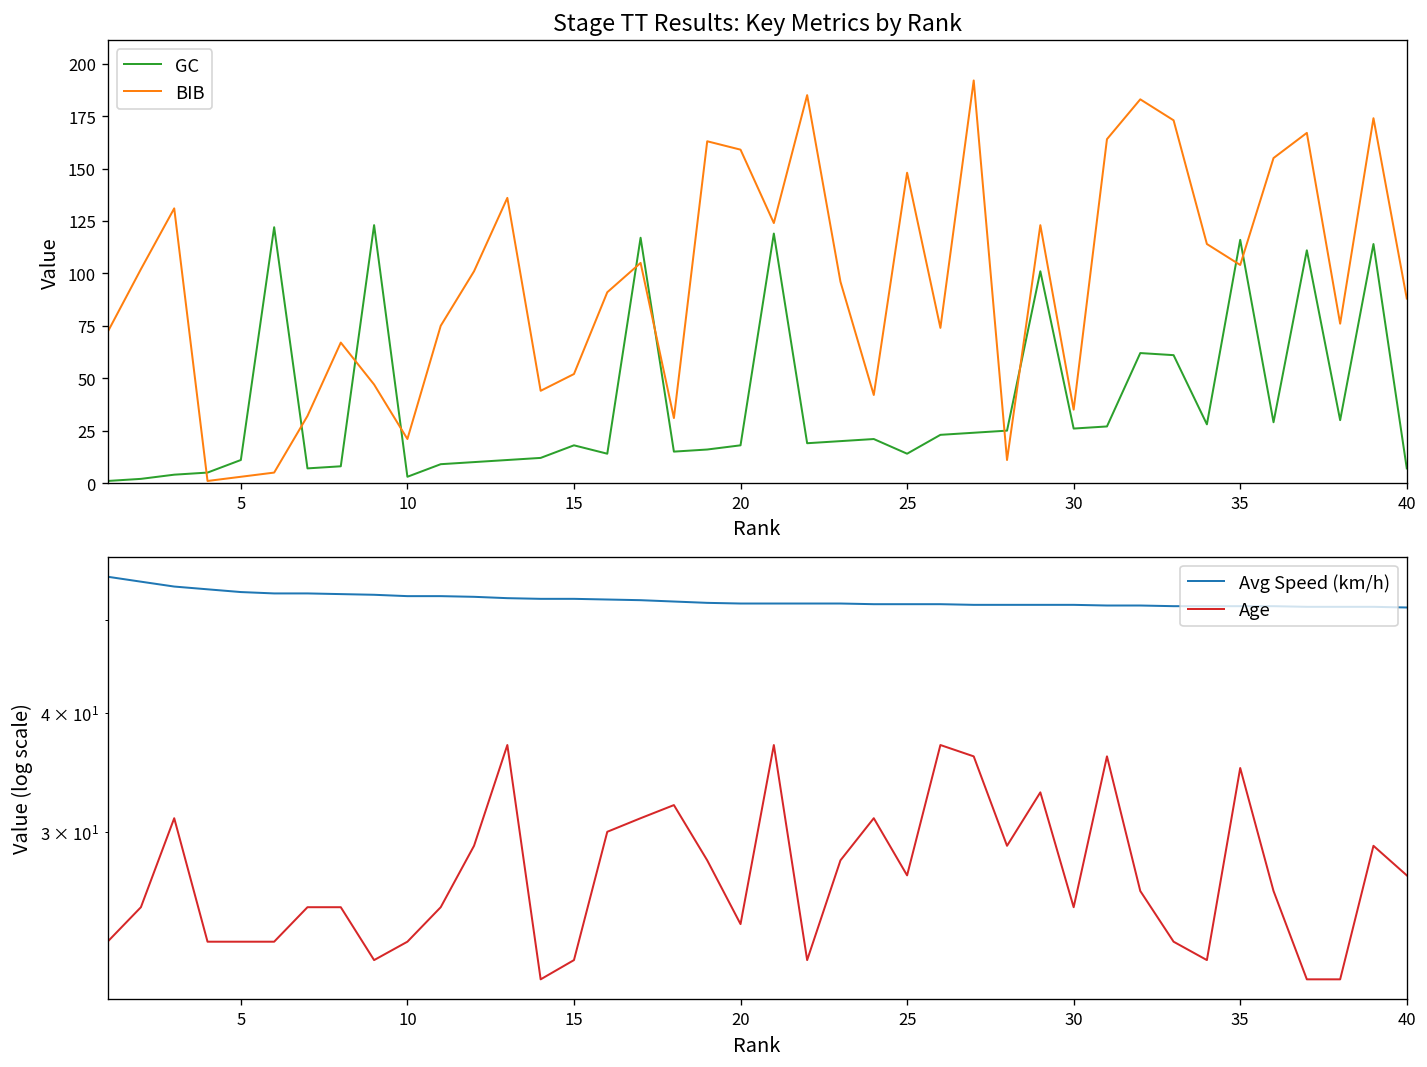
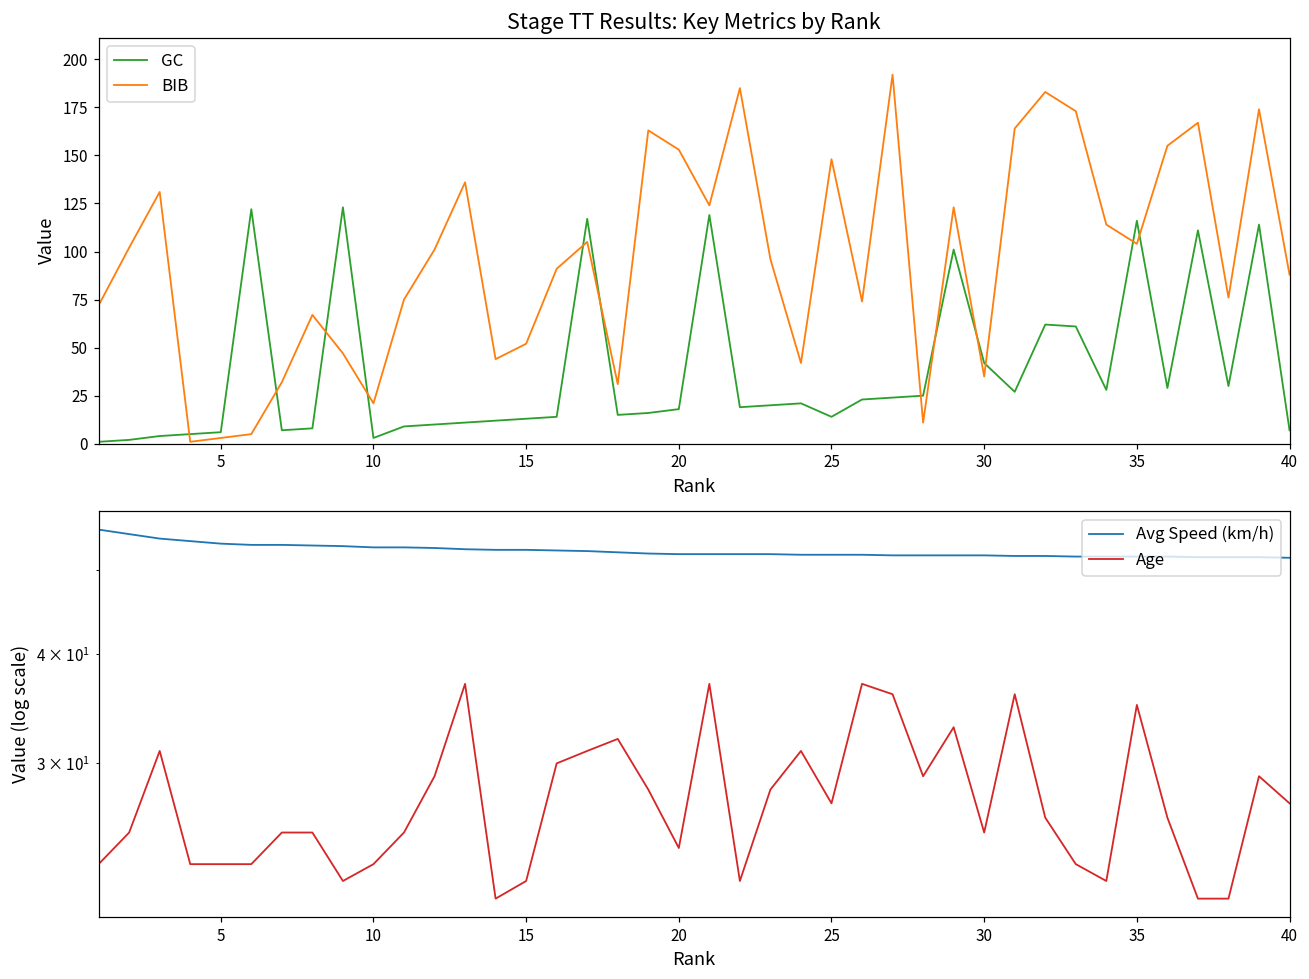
Stage TT Results: Key Metrics by Rank, GC, 5: 11 -> 6
Stage TT Results: Key Metrics by Rank, GC, 15: 18 -> 13
Stage TT Results: Key Metrics by Rank, BIB, 20: 159 -> 153
Stage TT Results: Key Metrics by Rank, GC, 30: 26 -> 42
